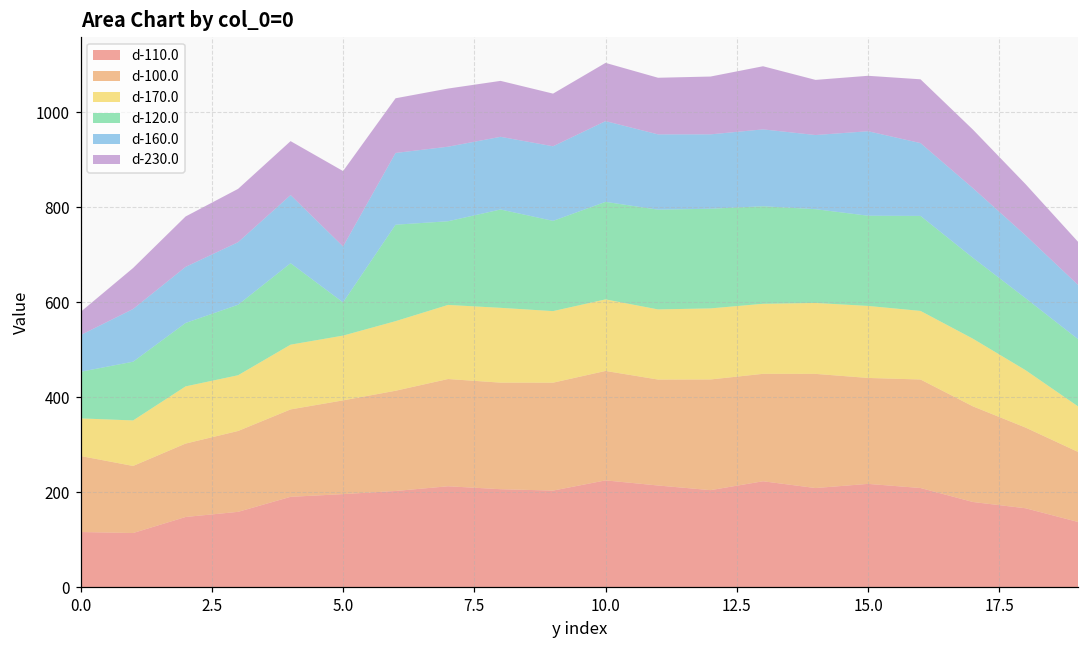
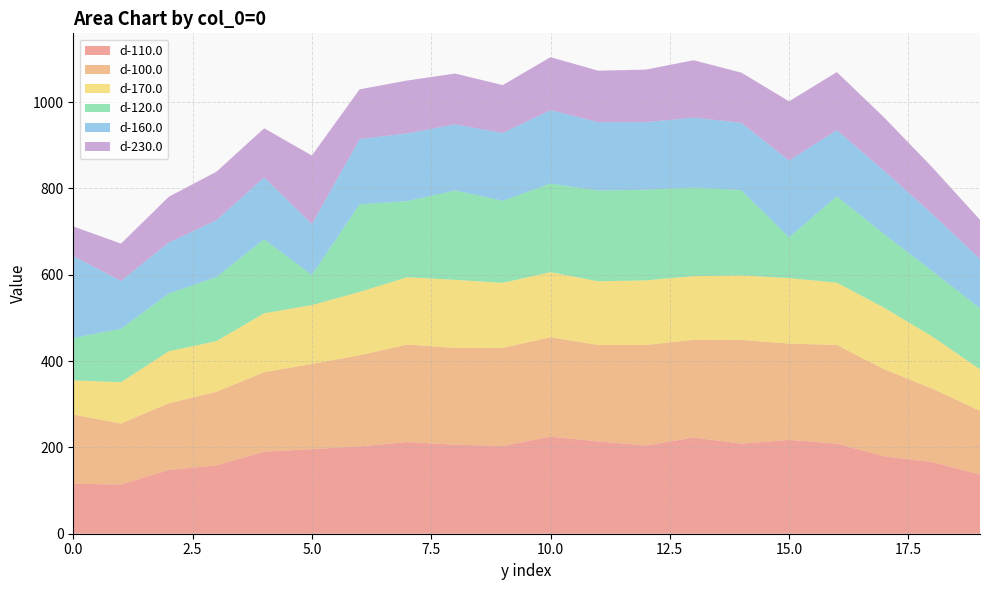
d-160.0, 0.0: 80 -> 190
d-230.0, 0.0: 50 -> 70
d-120.0, 15.0: 190 -> 90
d-230.0, 15.0: 120 -> 140
